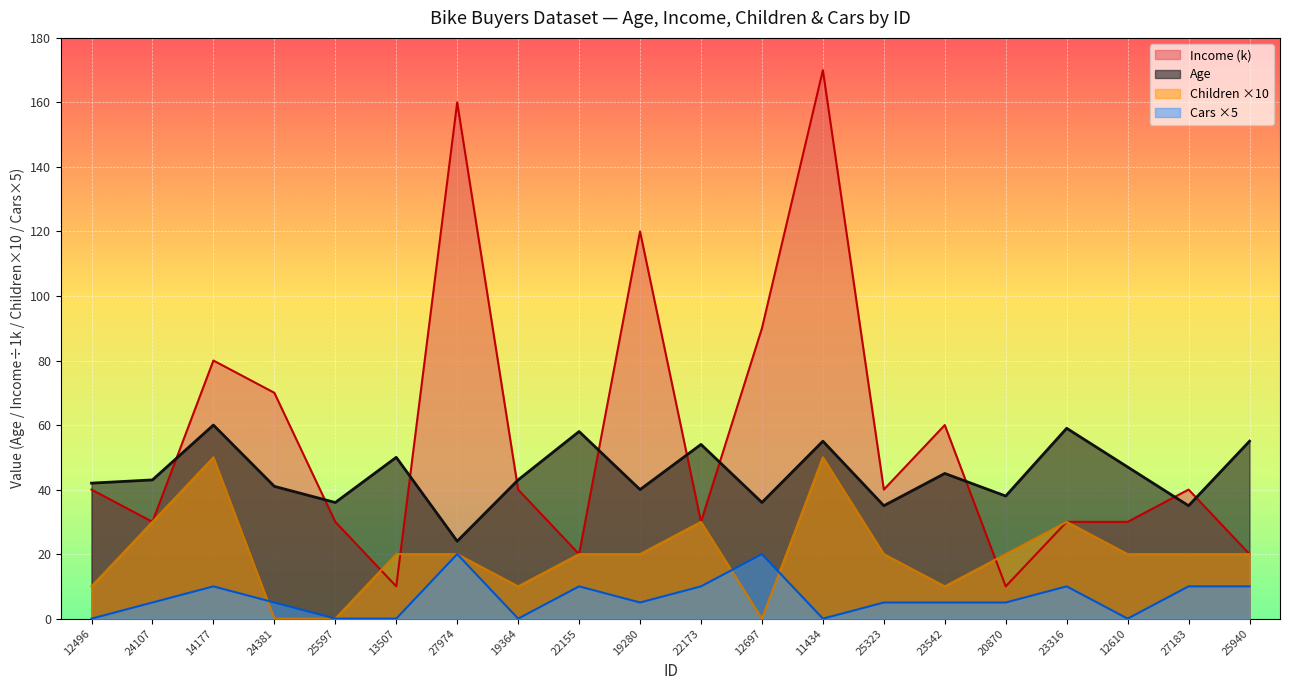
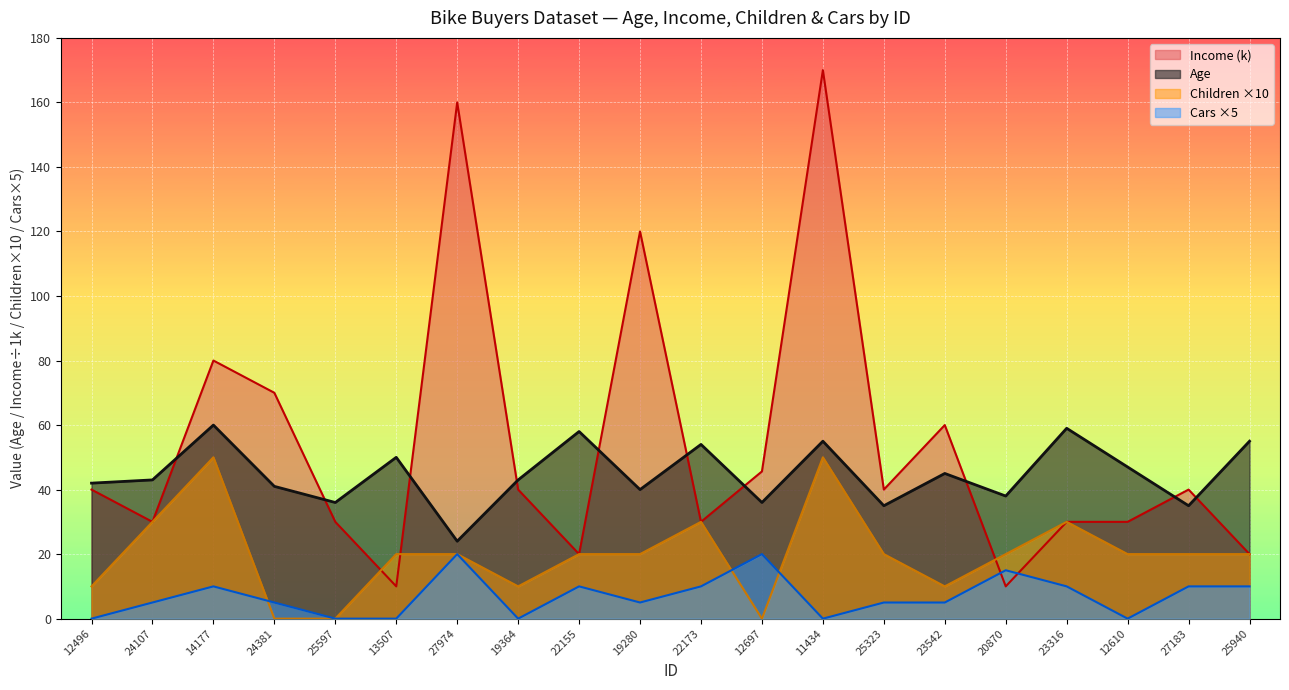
Income (k), 12697: 90 -> 46
Cars ×5, 20870: 5 -> 15
